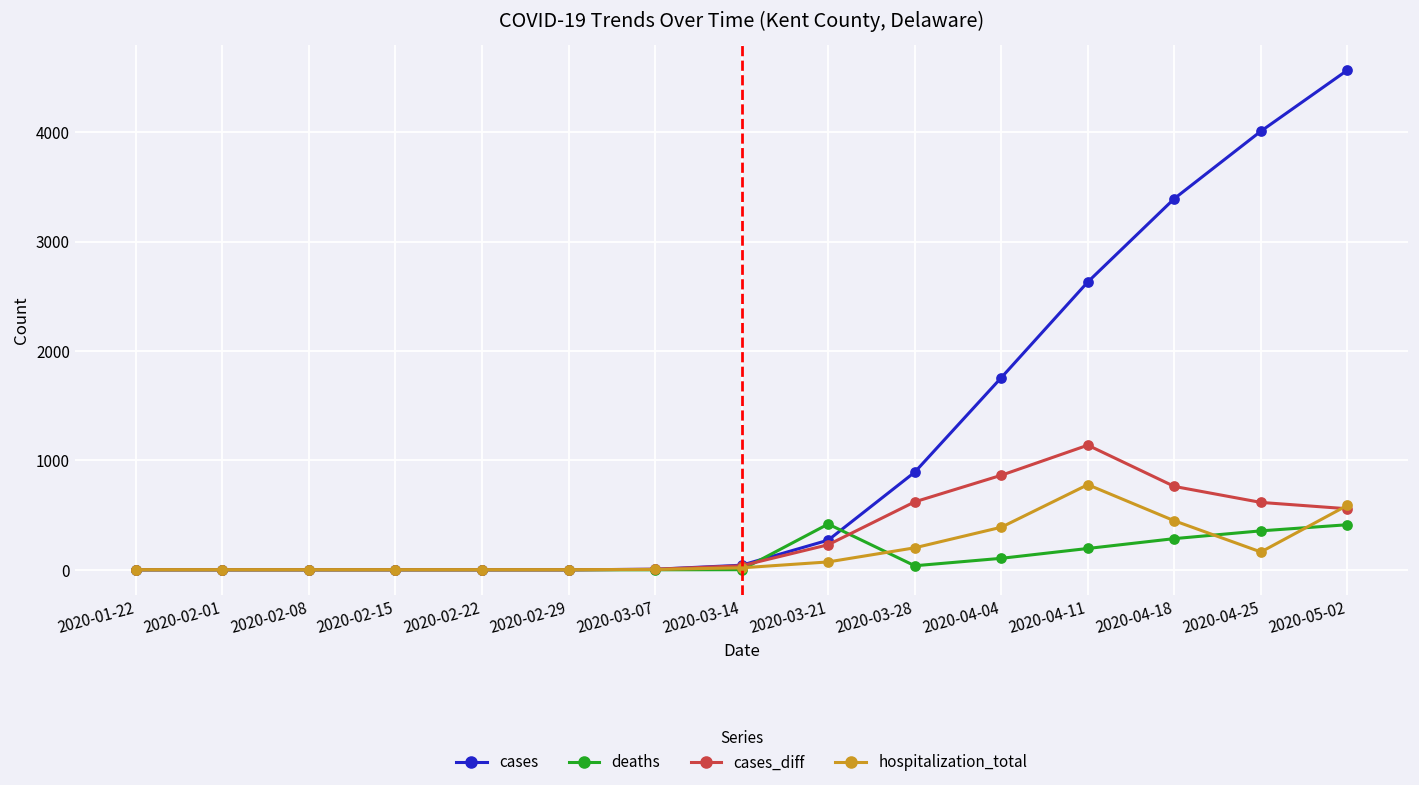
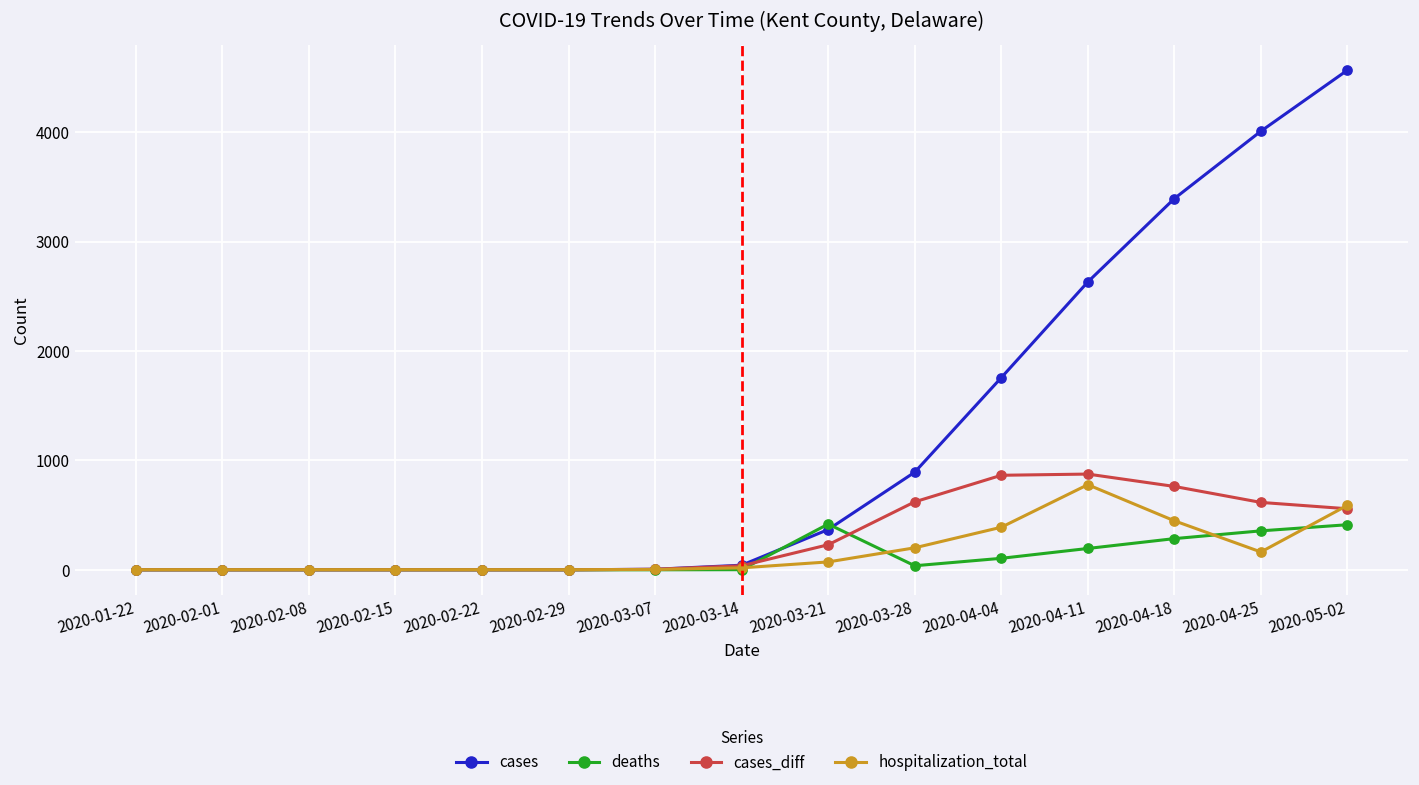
cases, 2020-03-21: 300 -> 400
cases_diff, 2020-04-11: 1100 -> 900
